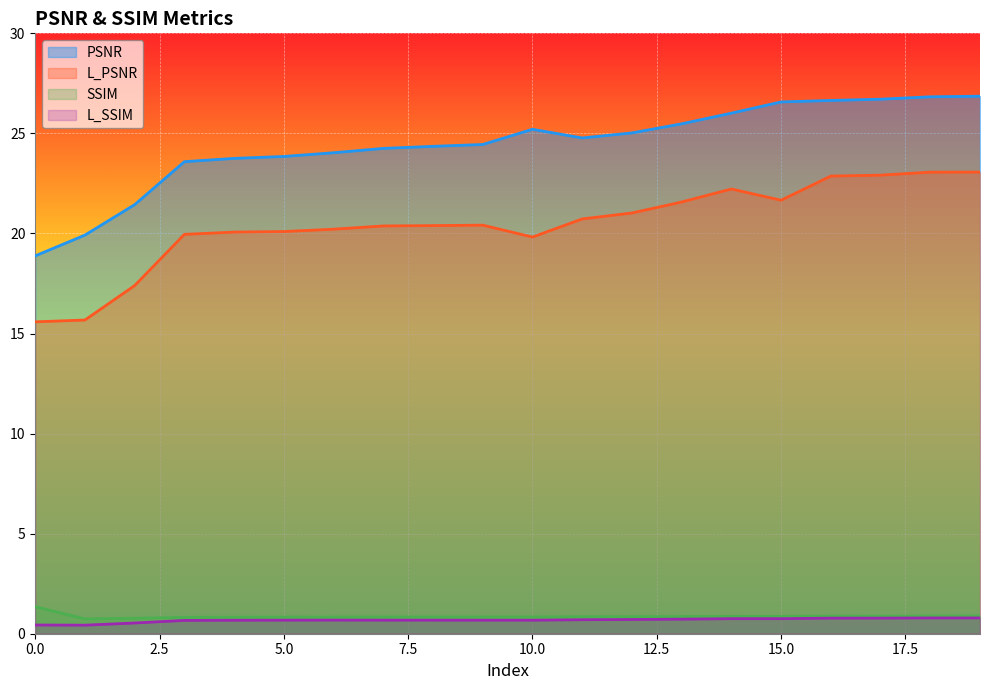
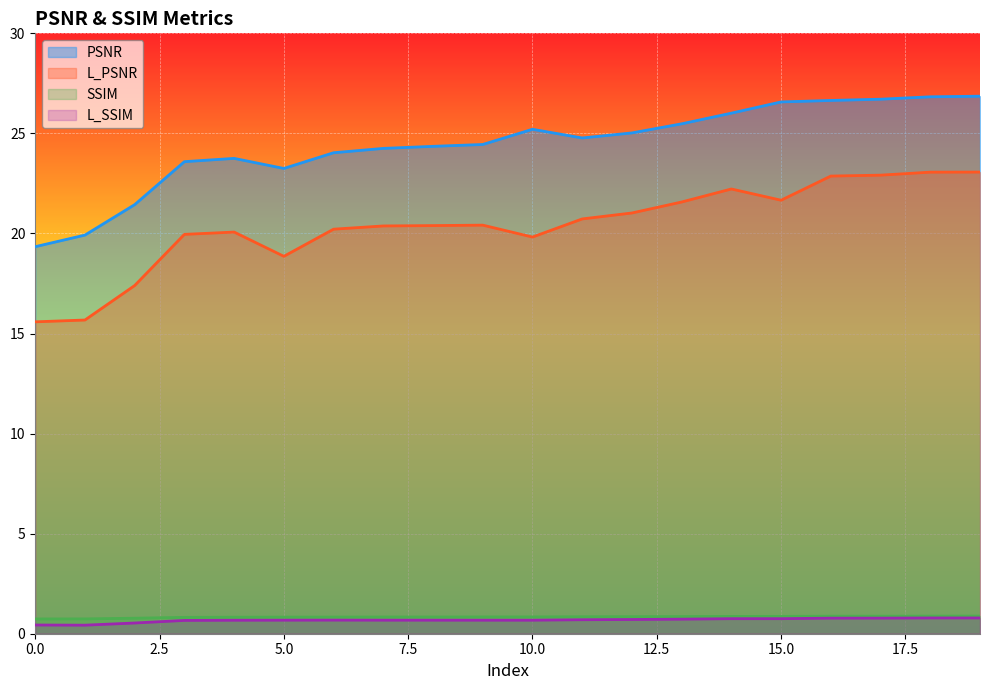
PSNR, 0.0: 18.9 -> 19.3
SSIM, 0.0: 1.4 -> 0.7
PSNR, 5.0: 23.8 -> 23.2
L_PSNR, 5.0: 20.1 -> 18.9
